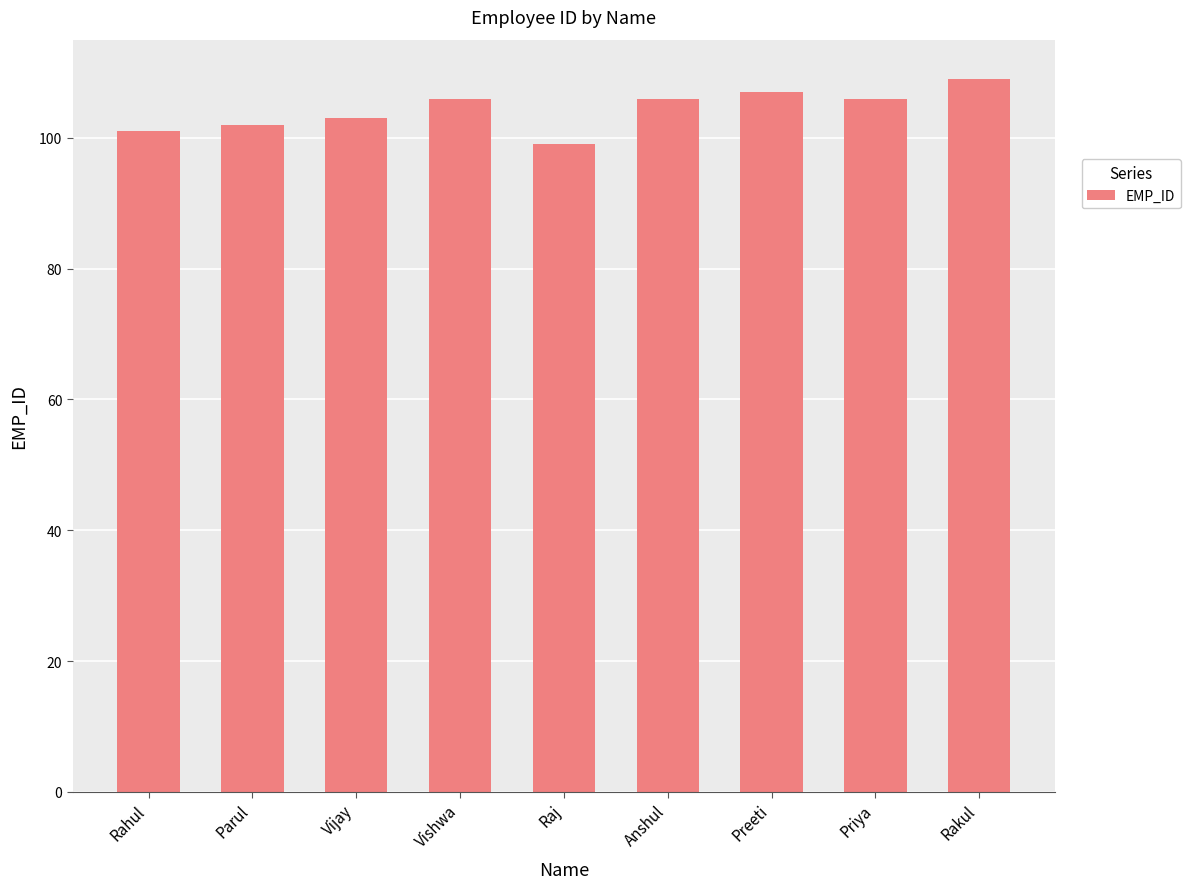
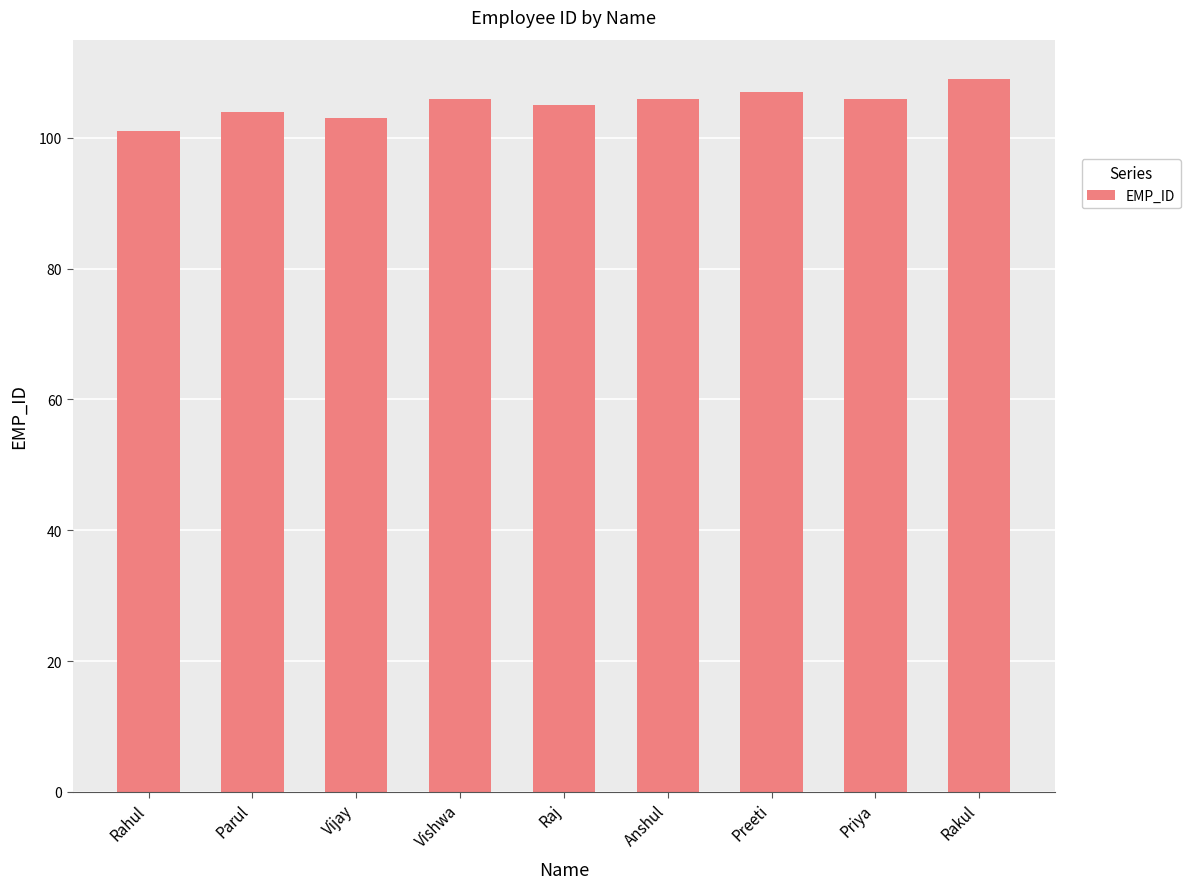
Parul: 102 -> 104
Raj: 99 -> 105
